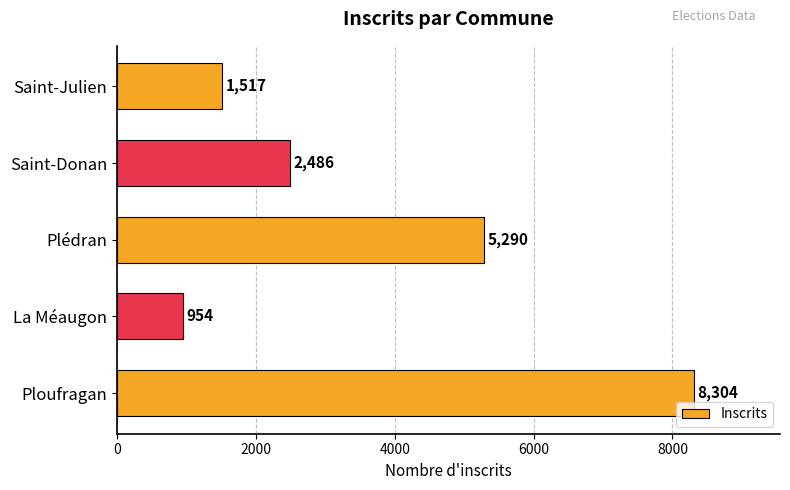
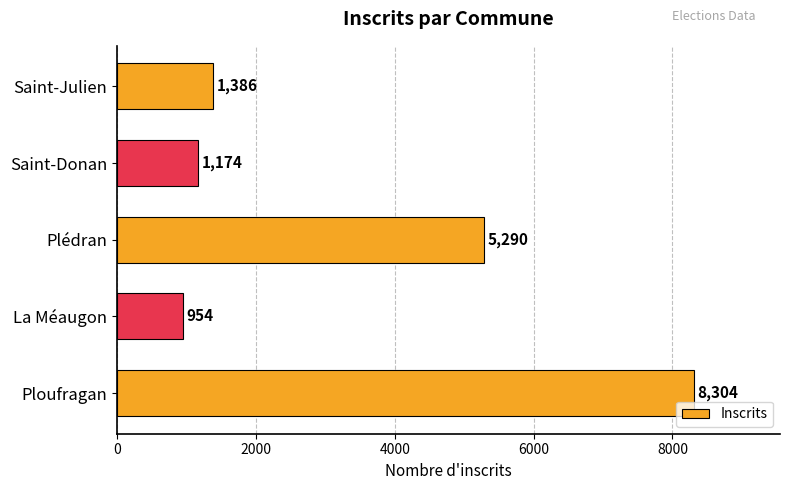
Saint-Julien: 1,517 -> 1,386
Saint-Donan: 2,486 -> 1,174
